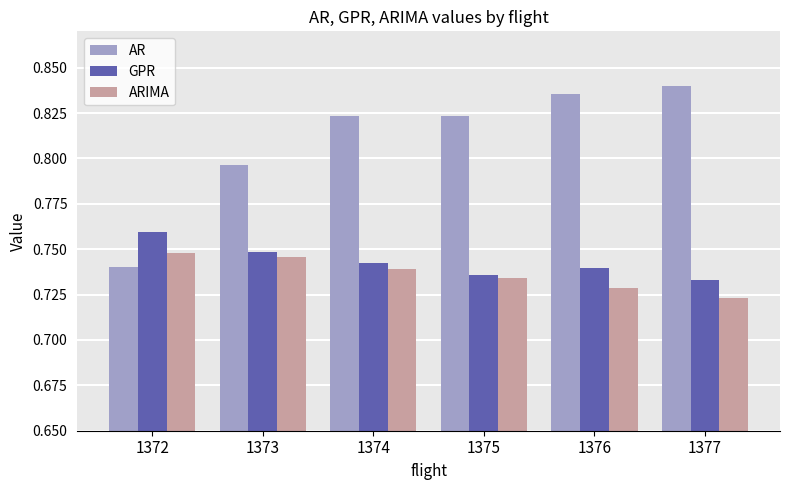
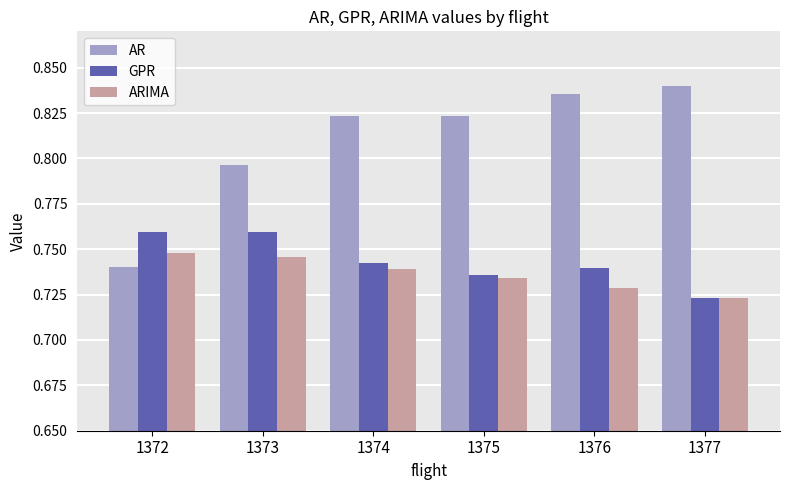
GPR, 1373: 0.749 -> 0.759
GPR, 1377: 0.733 -> 0.723
